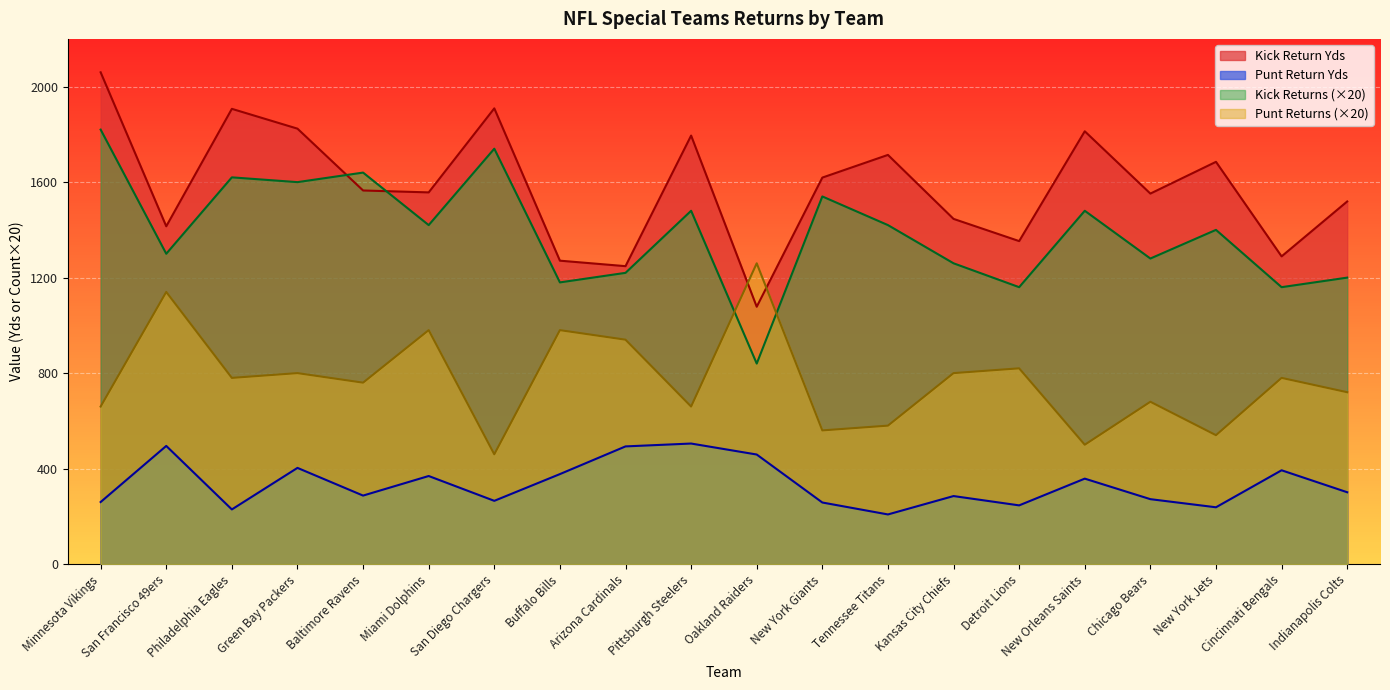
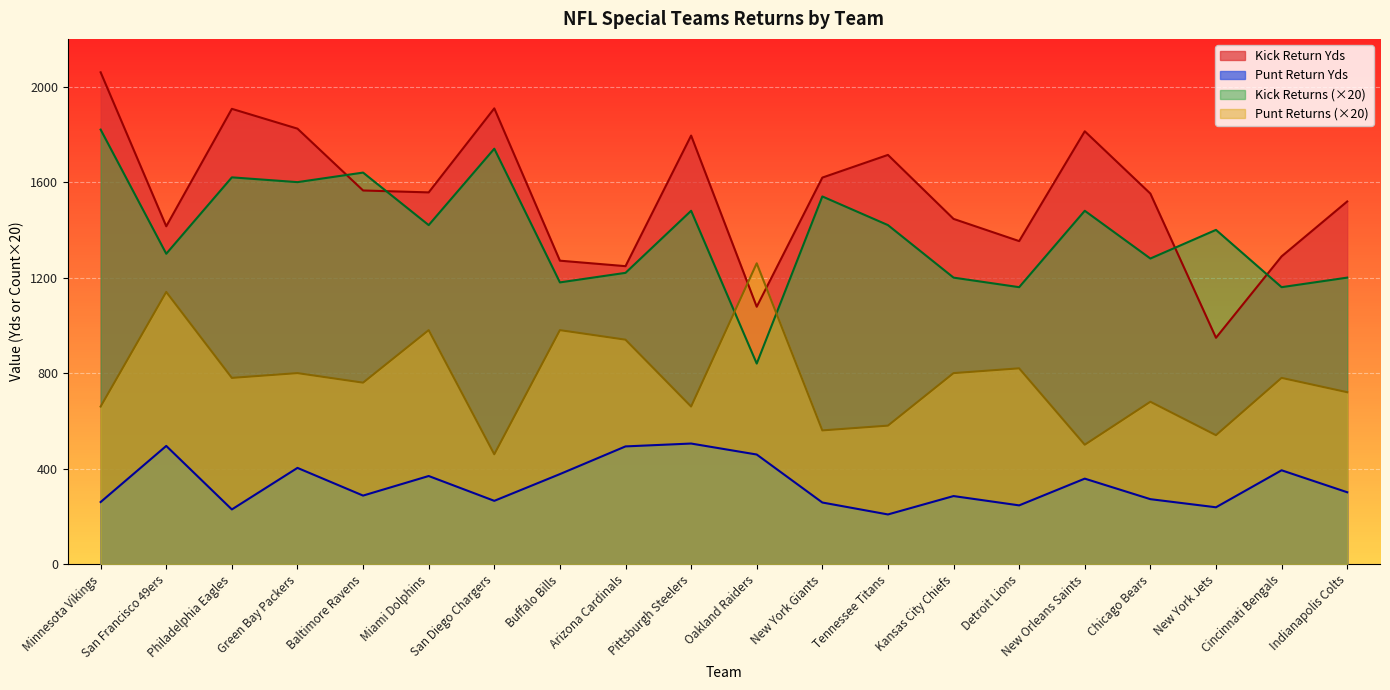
Kick Returns (×20), Kansas City Chiefs: 1260 -> 1200
Kick Return Yds, New York Jets: 1690 -> 950
